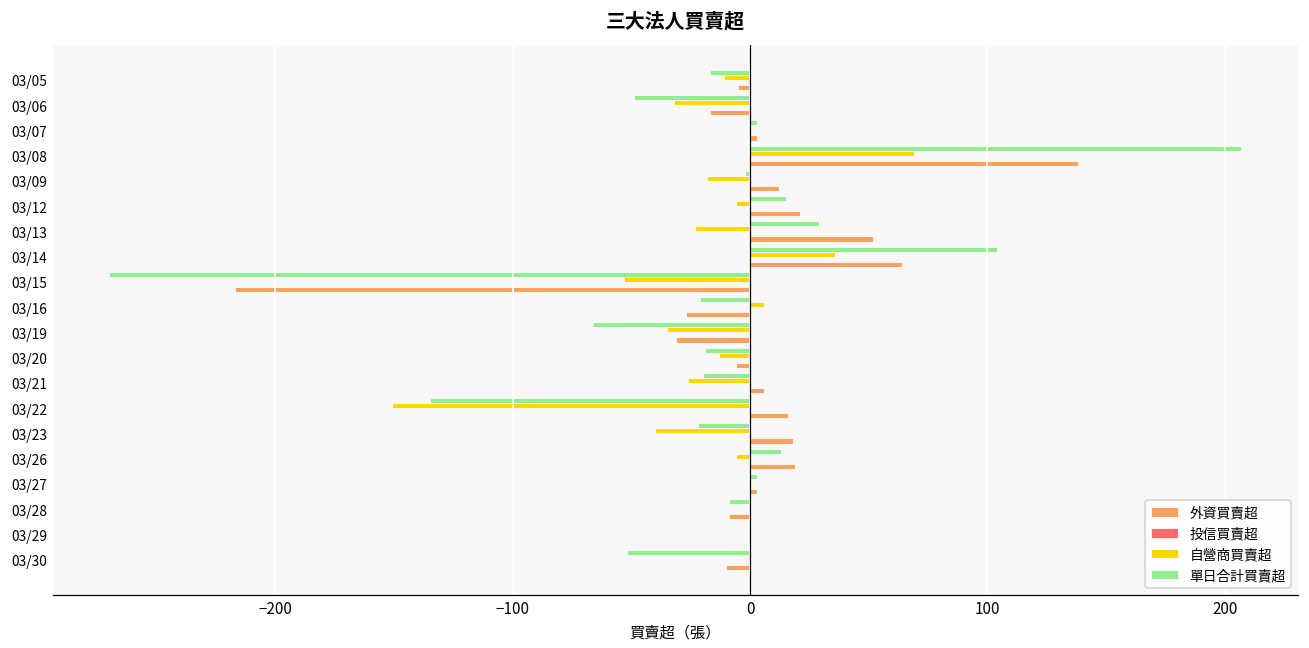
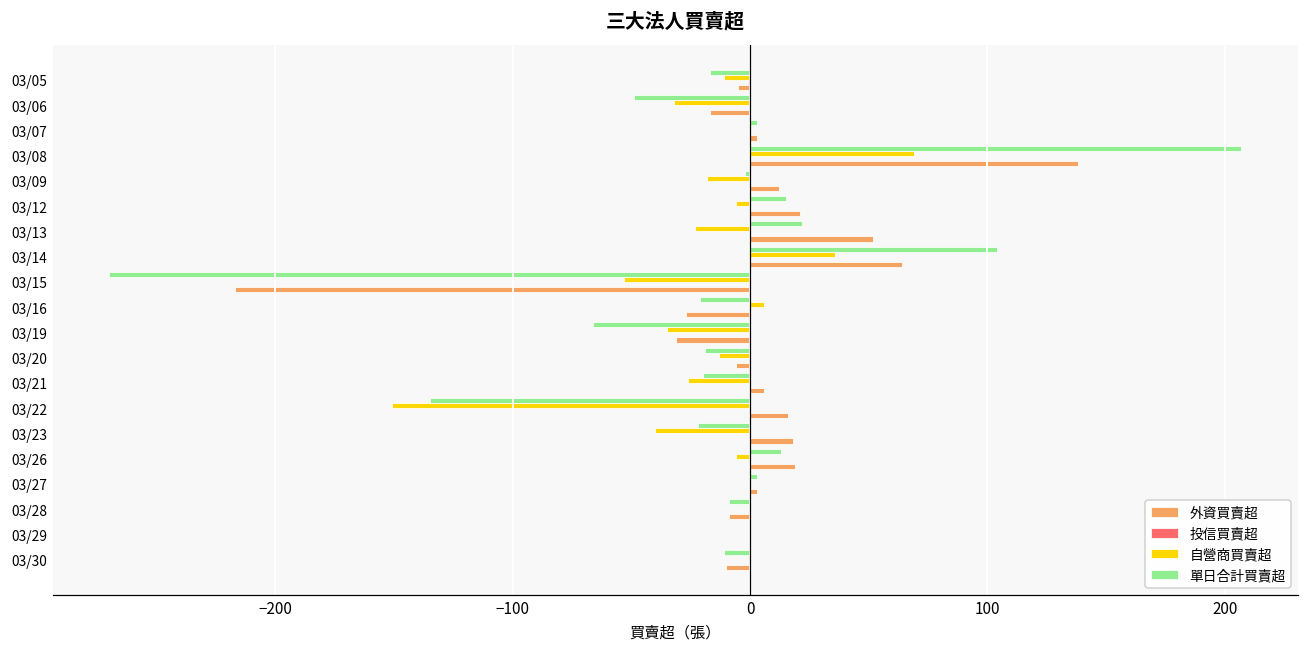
單日合計買賣超, 03/13: 29 -> 22
單日合計買賣超, 03/30: -52 -> -11
